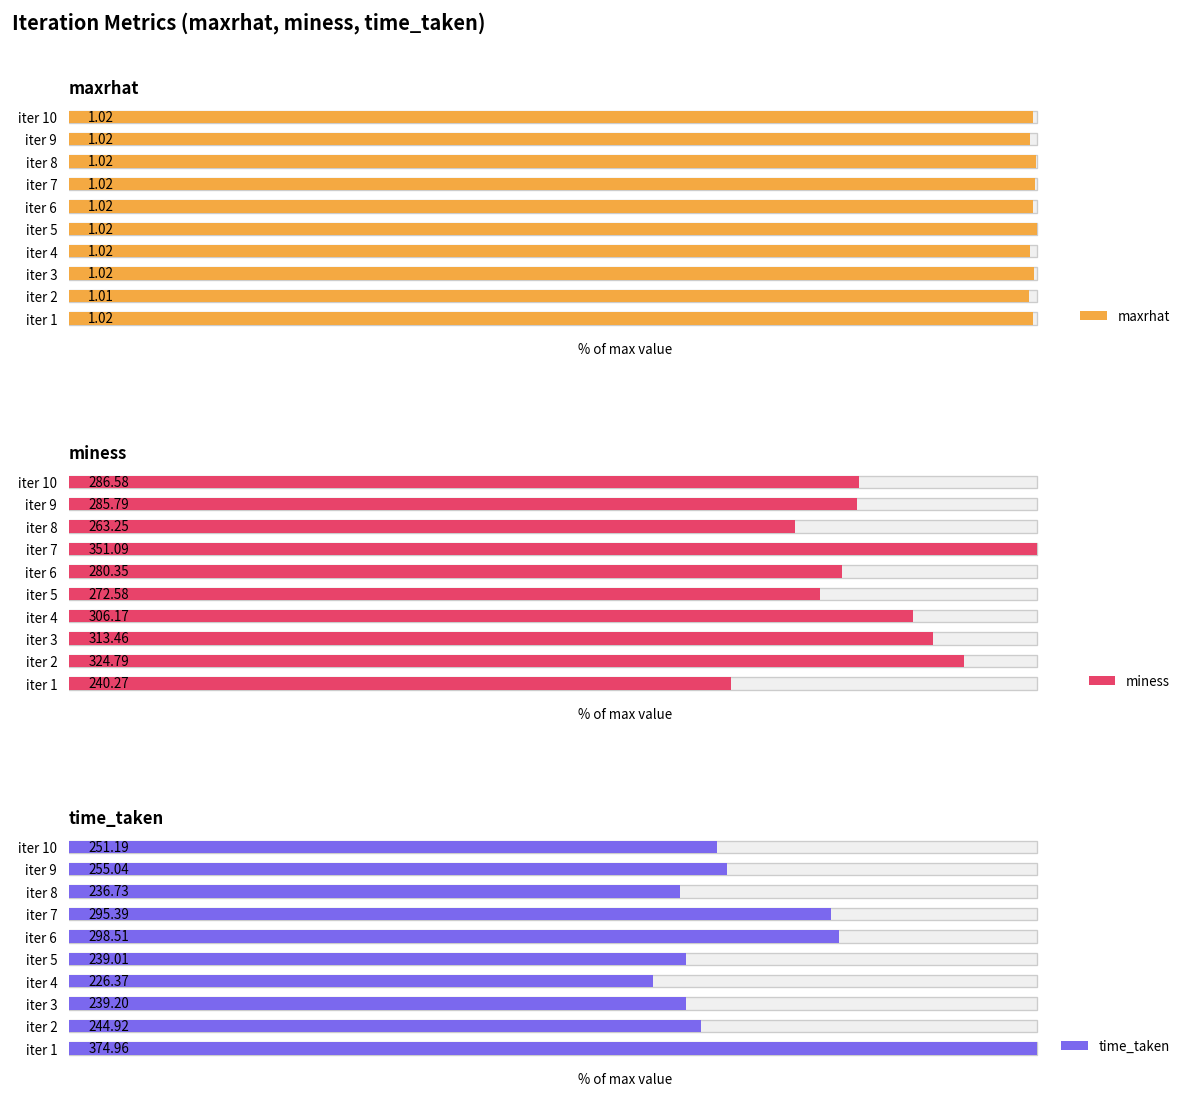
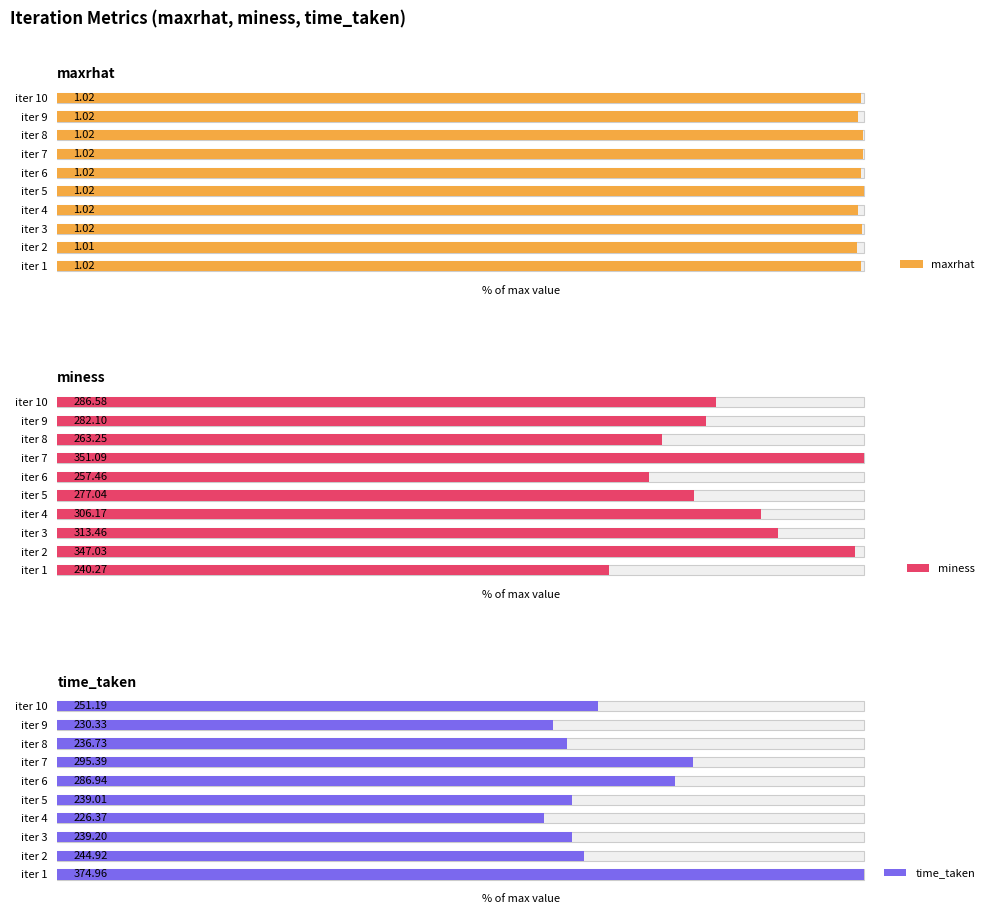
miness, miness, iter 9: 285.79 -> 282.10
miness, miness, iter 6: 280.35 -> 257.46
miness, miness, iter 5: 272.58 -> 277.04
miness, miness, iter 2: 324.79 -> 347.03
time_taken, time_taken, iter 9: 255.04 -> 230.33
time_taken, time_taken, iter 6: 298.51 -> 286.94
